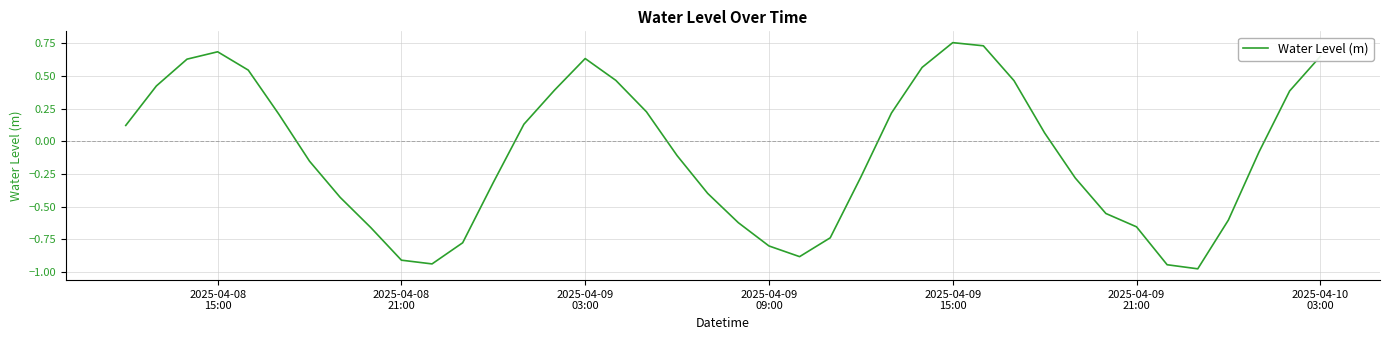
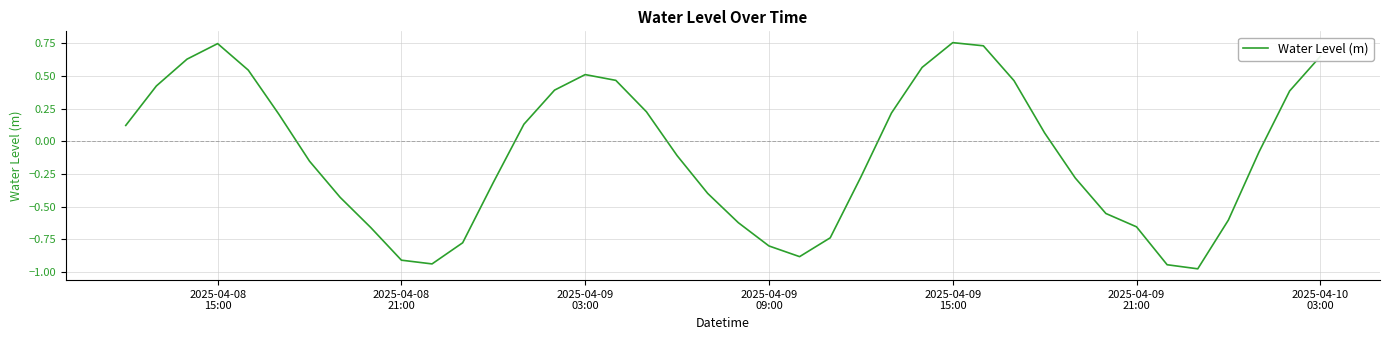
2025-04-08 15:00: 0.68 -> 0.75
2025-04-09 03:00: 0.63 -> 0.51
